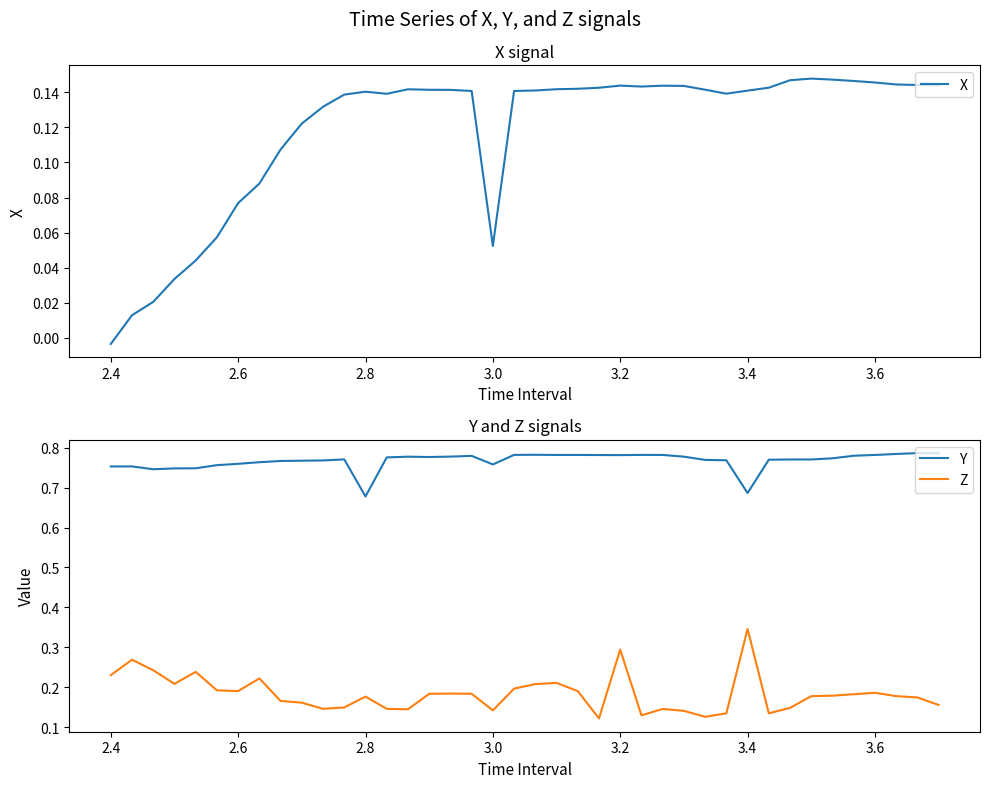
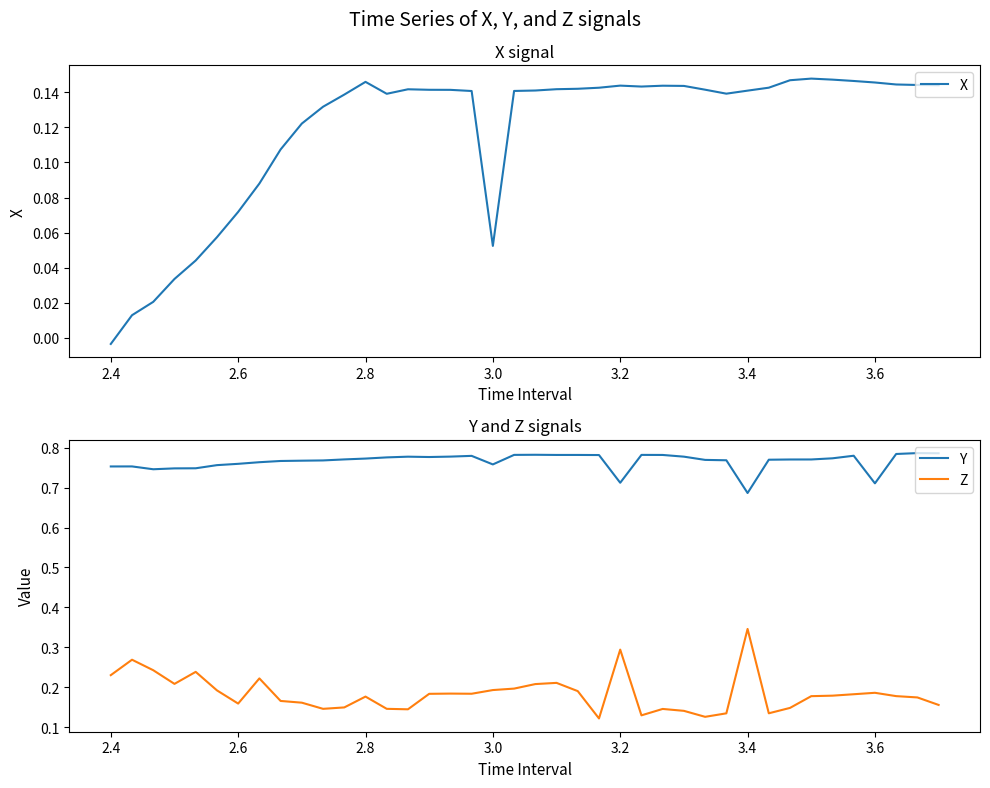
X signal, 2.6: 0.077 -> 0.072
X signal, 2.8: 0.140 -> 0.146
Y and Z signals, Z, 2.6: 0.19 -> 0.16
Y and Z signals, Y, 2.8: 0.68 -> 0.77
Y and Z signals, Z, 3.0: 0.14 -> 0.19
Y and Z signals, Y, 3.2: 0.78 -> 0.71
Y and Z signals, Y, 3.6: 0.78 -> 0.71
